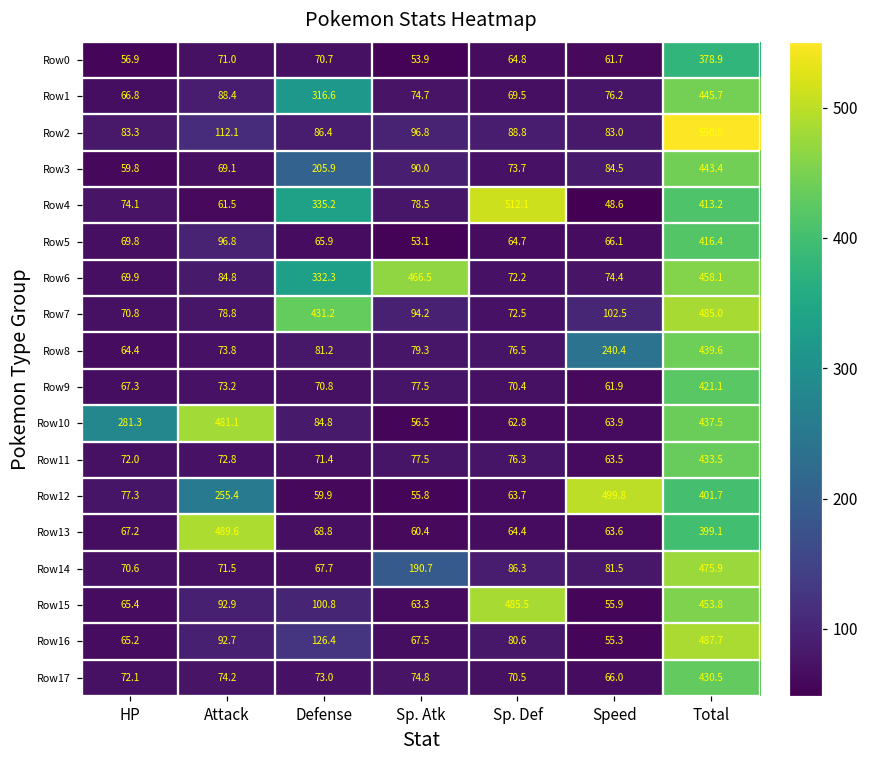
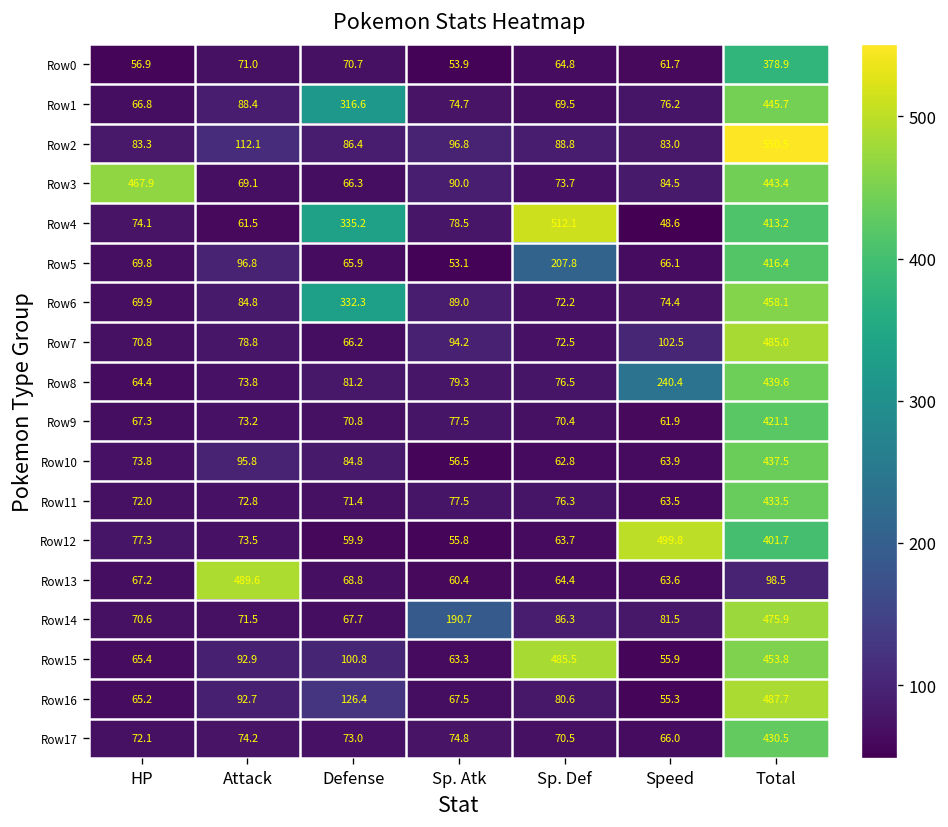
Row3, HP: 59.8 -> 467.9
Row3, Defense: 205.9 -> 66.3
Row5, Sp. Def: 64.7 -> 207.8
Row6, Sp. Atk: 466.5 -> 89.0
Row7, Defense: 431.2 -> 66.2
Row10, HP: 281.3 -> 73.8
Row10, Attack: 481.1 -> 95.8
Row12, Attack: 255.4 -> 73.5
Row13, Total: 399.1 -> 98.5
